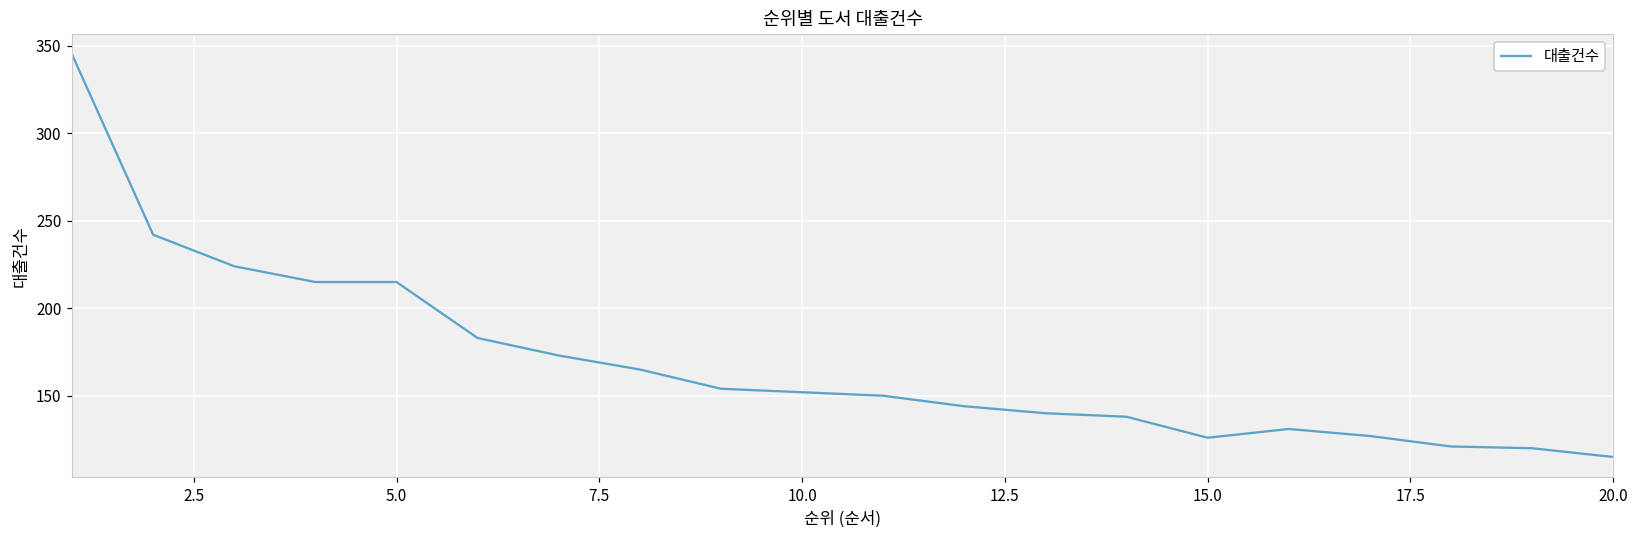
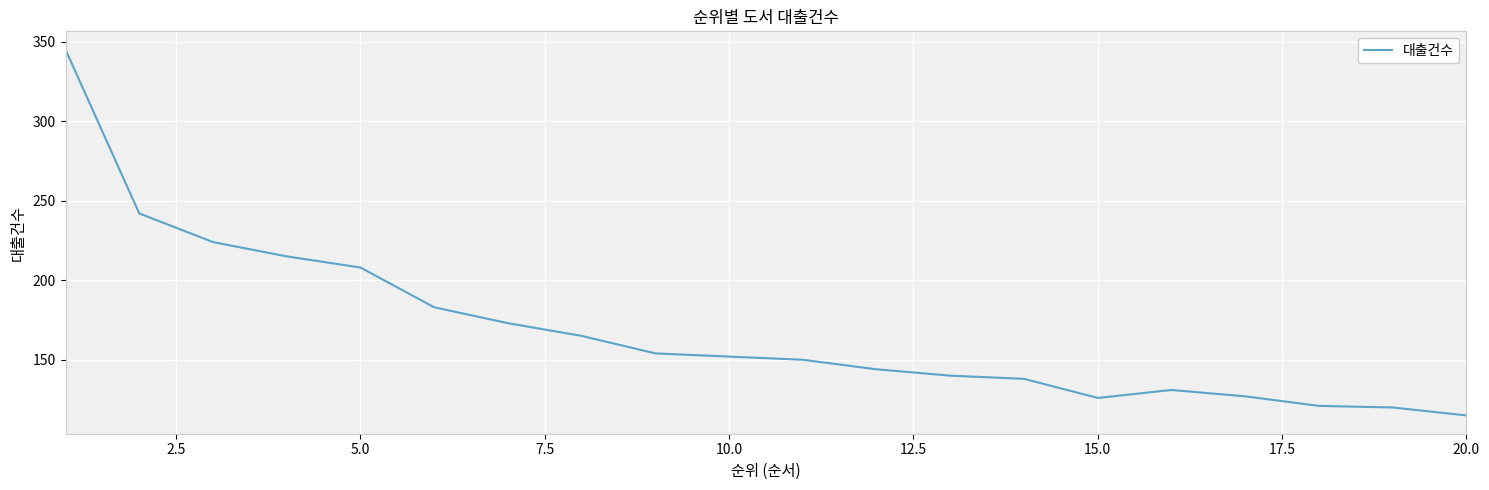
5.0: 215 -> 208
